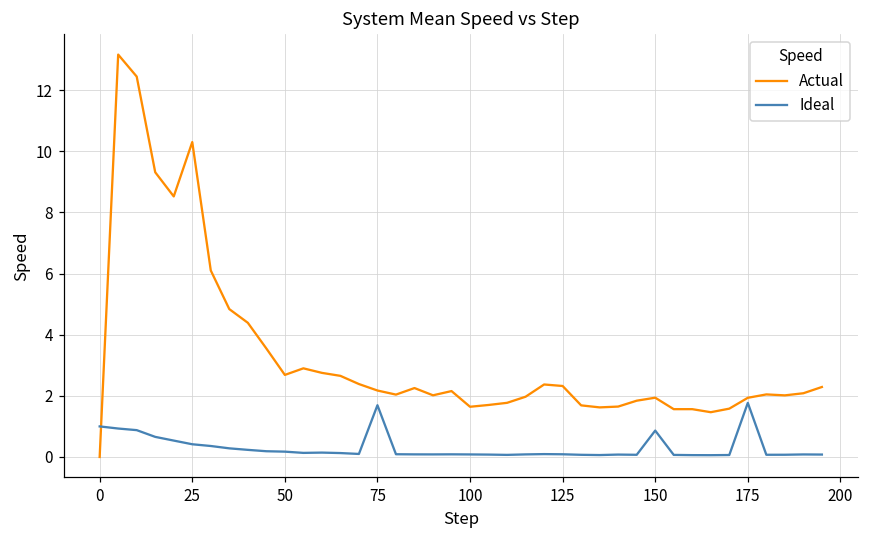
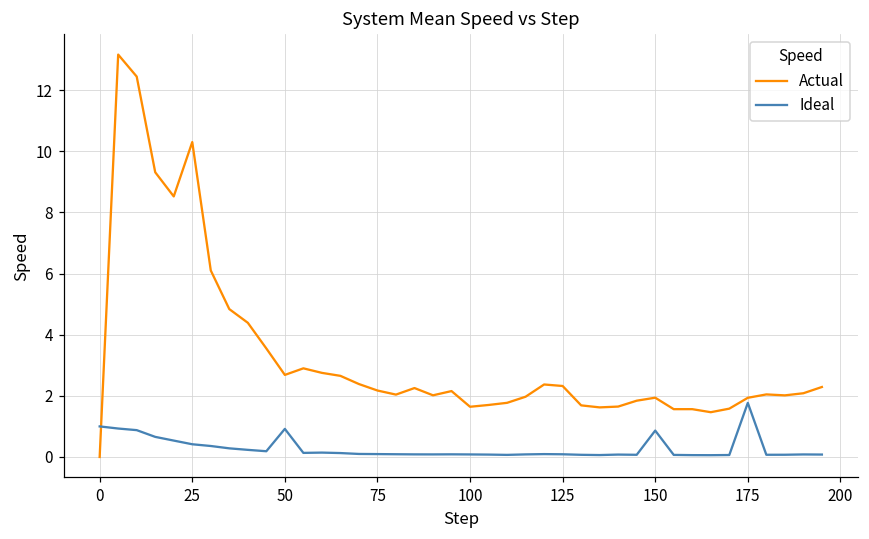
Ideal, 50: 0.2 -> 0.9
Ideal, 75: 1.7 -> 0.1
